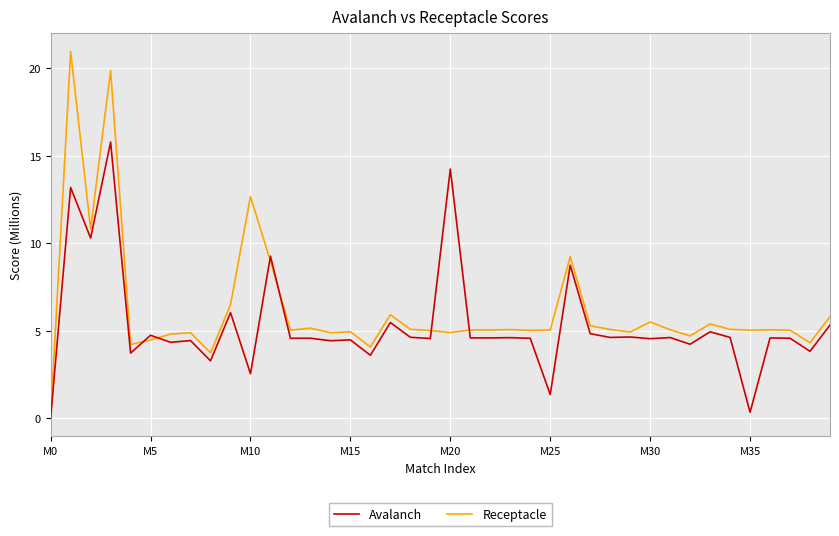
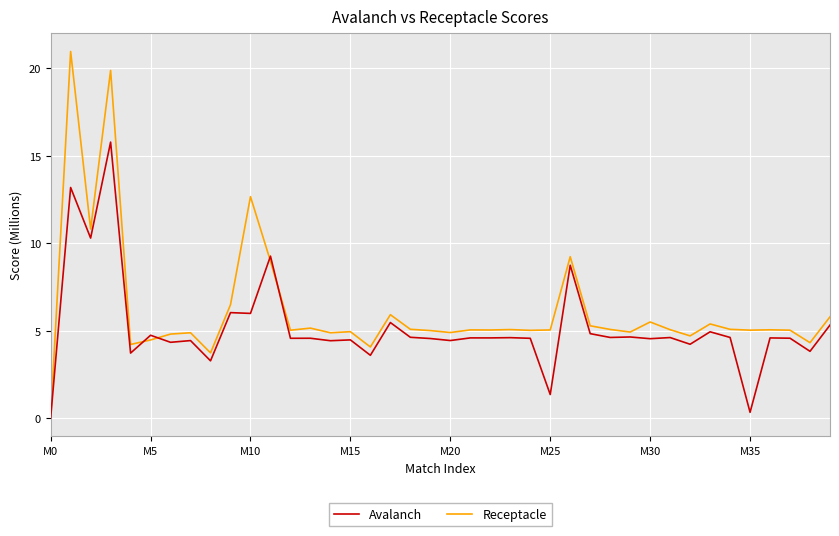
Avalanch, M10: 2.5 -> 6.0
Avalanch, M20: 14.2 -> 4.4
